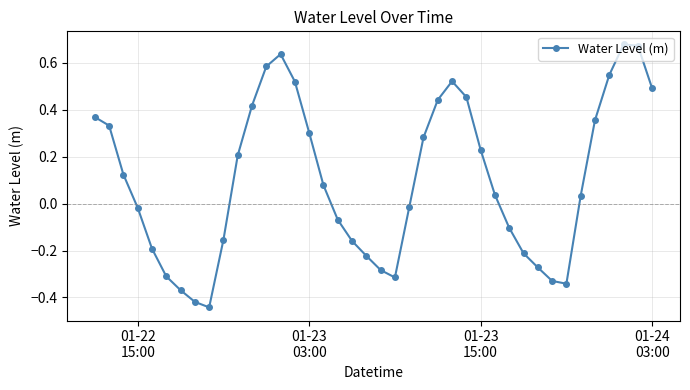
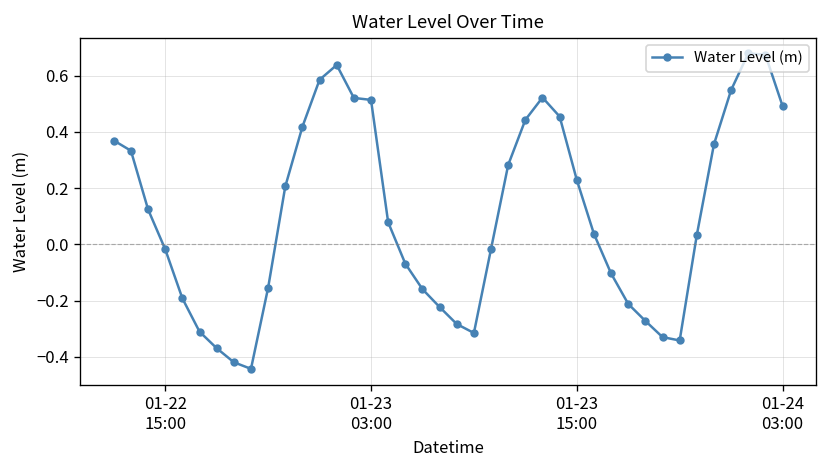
01-23 03:00: 0.30 -> 0.51
